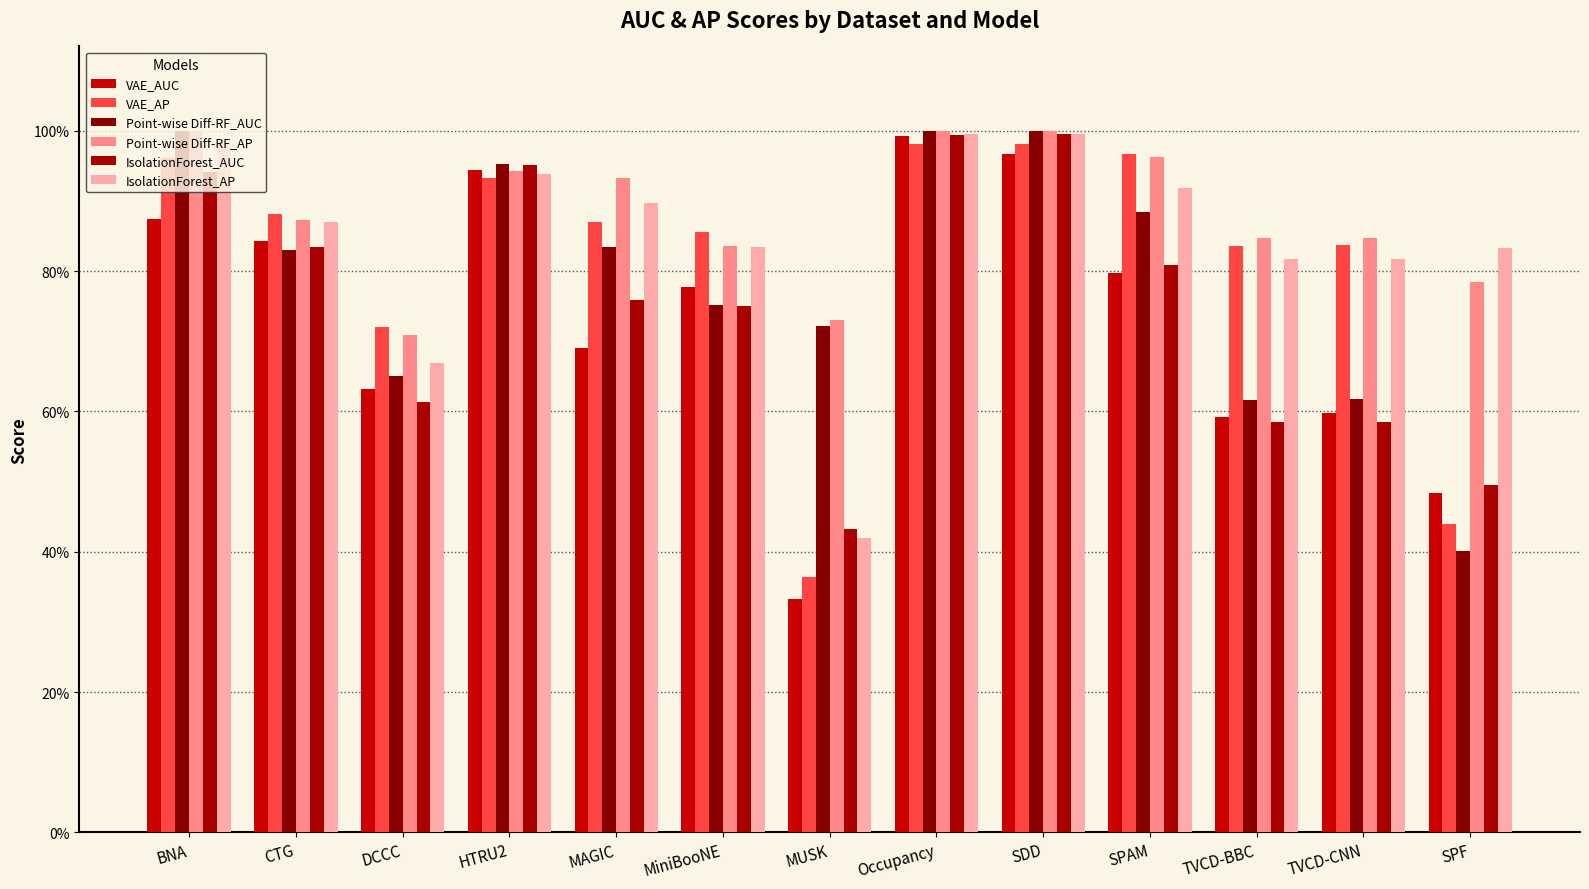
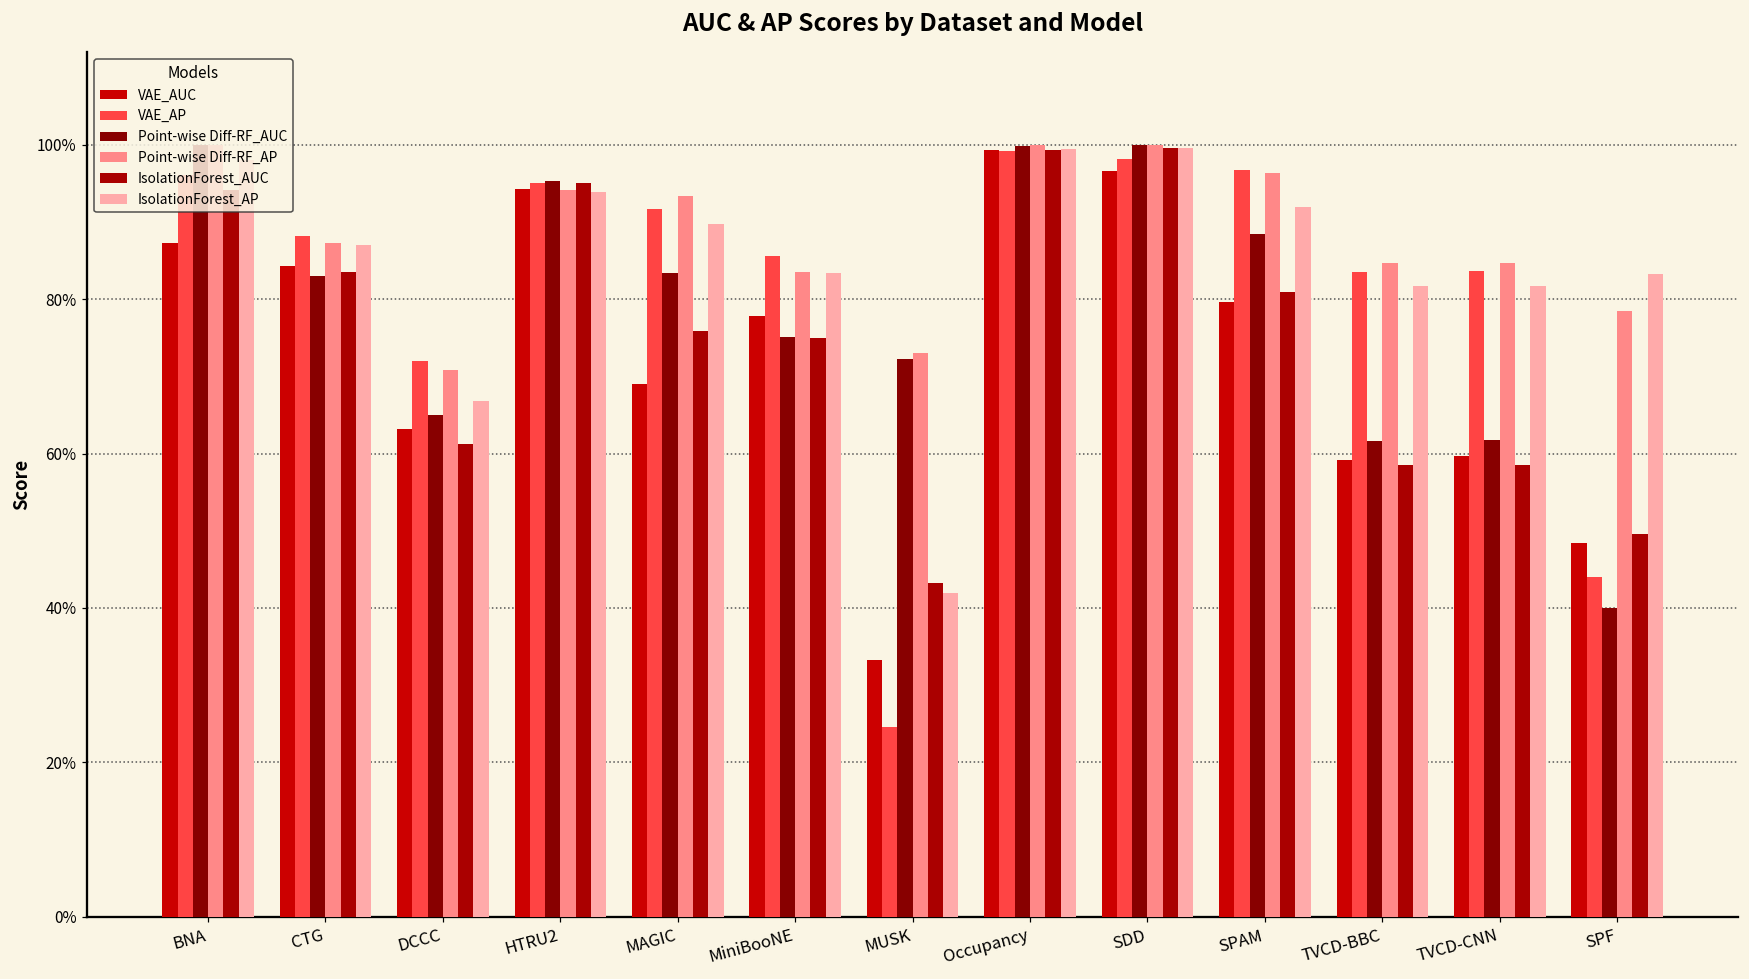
VAE_AP, HTRU2: 93% -> 95%
VAE_AP, MAGIC: 87% -> 92%
VAE_AP, MUSK: 36% -> 25%
VAE_AP, Occupancy: 98% -> 99%
